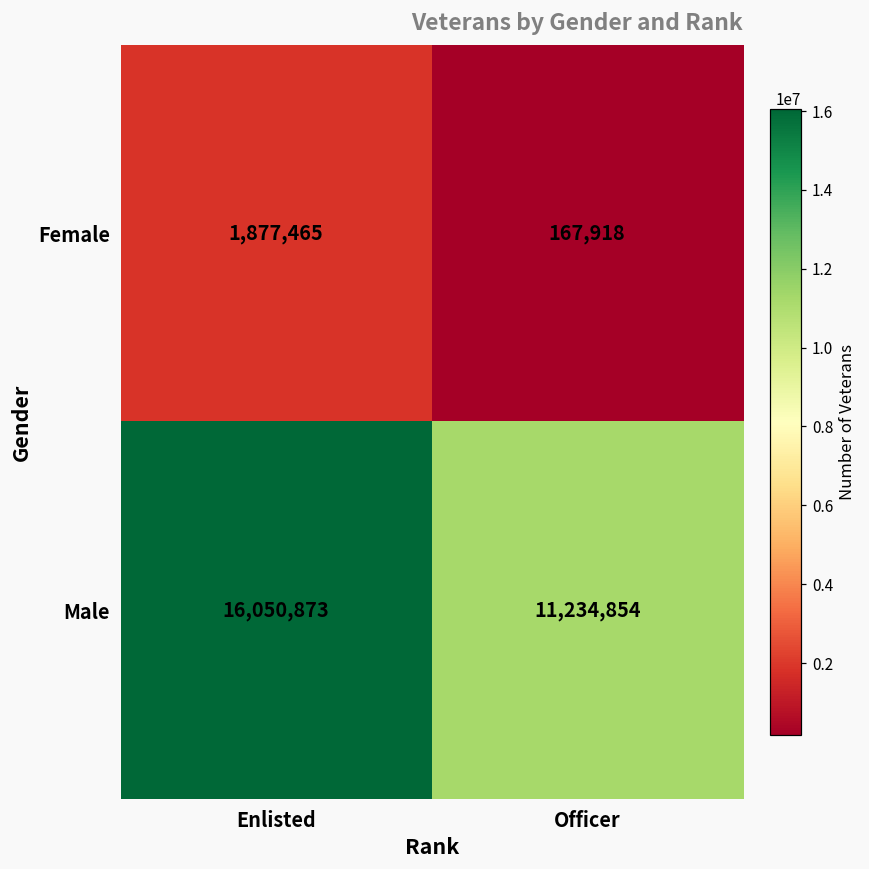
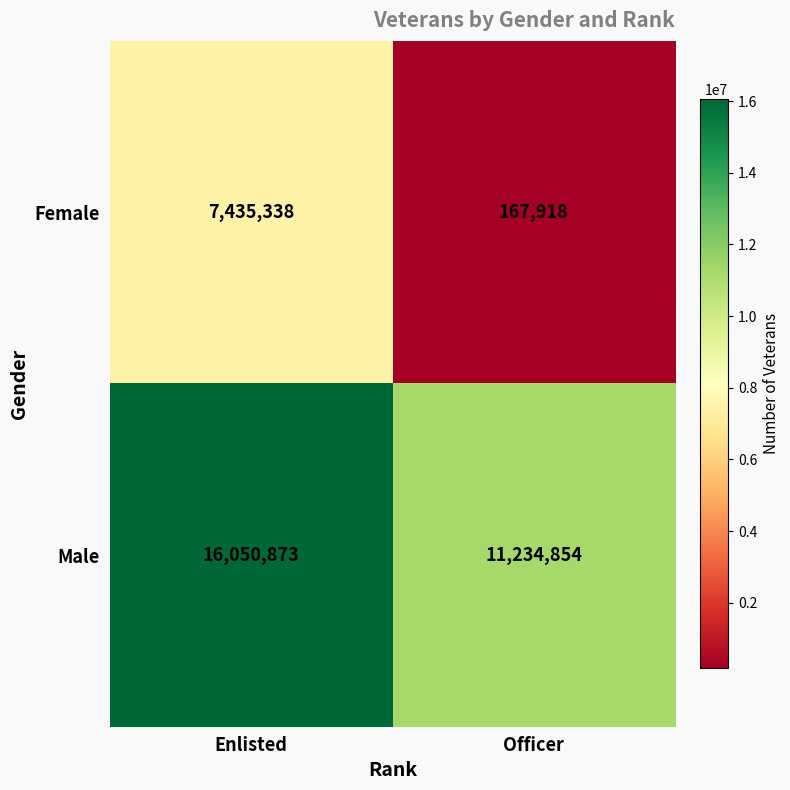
Female, Enlisted: 1,877,465 -> 7,435,338
